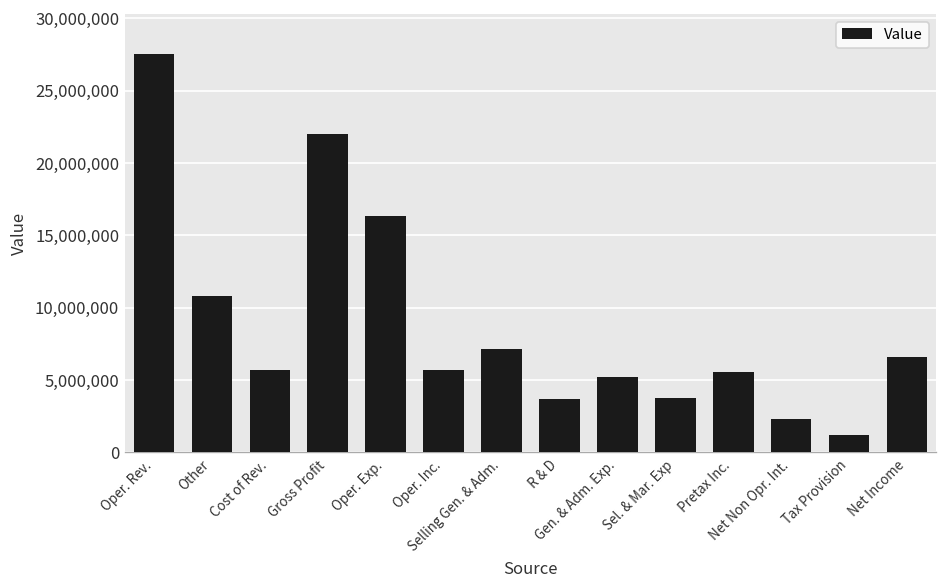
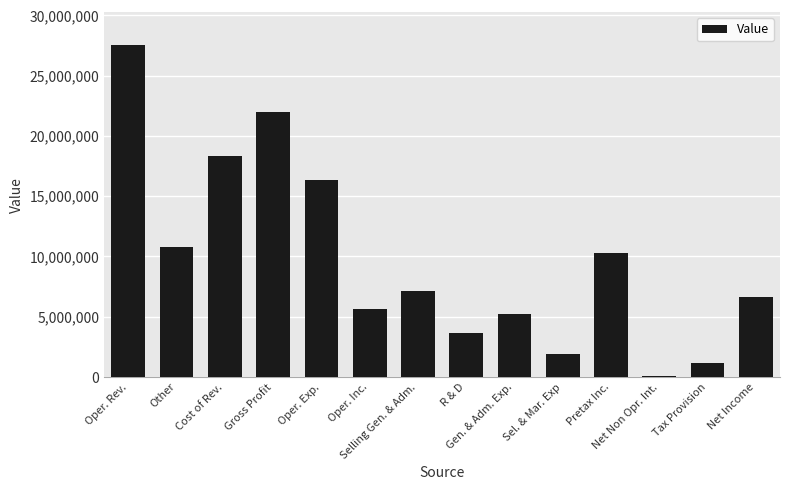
Cost of Rev.: 5,700,000 -> 18,300,000
Sel. & Mar. Exp: 3,800,000 -> 1,900,000
Pretax Inc.: 5,600,000 -> 10,300,000
Net Non Opr. Int.: 2,300,000 -> 100,000
